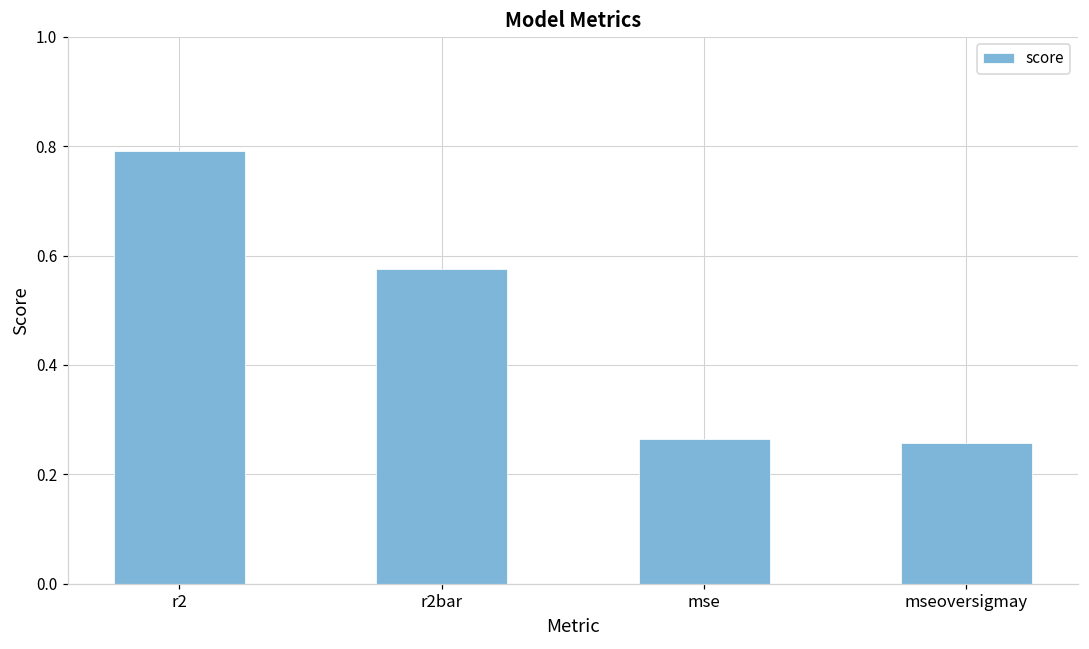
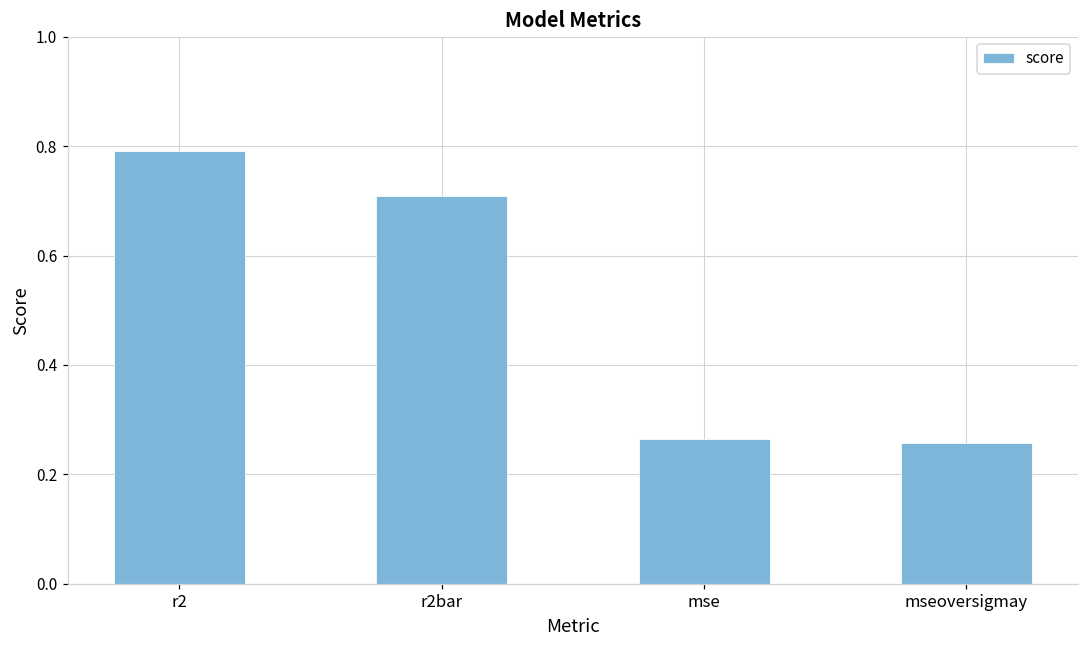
r2bar: 0.58 -> 0.71
